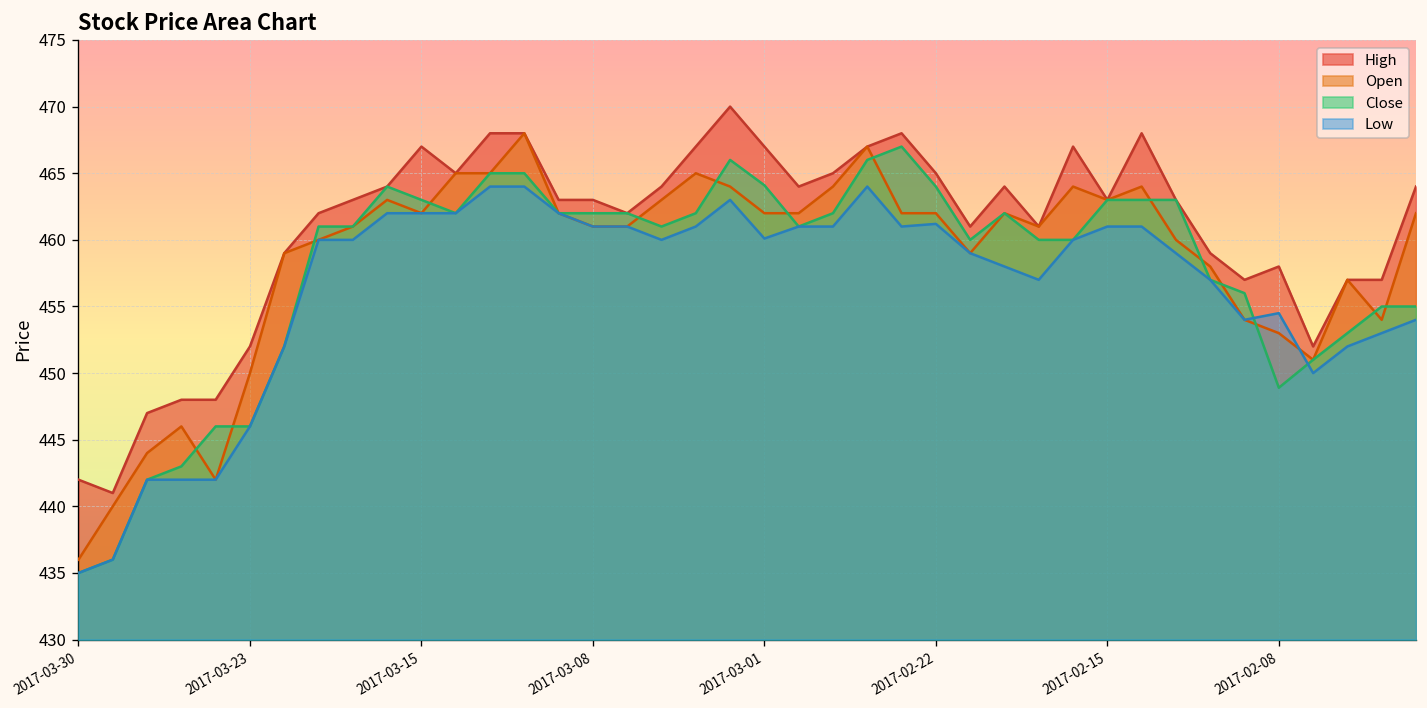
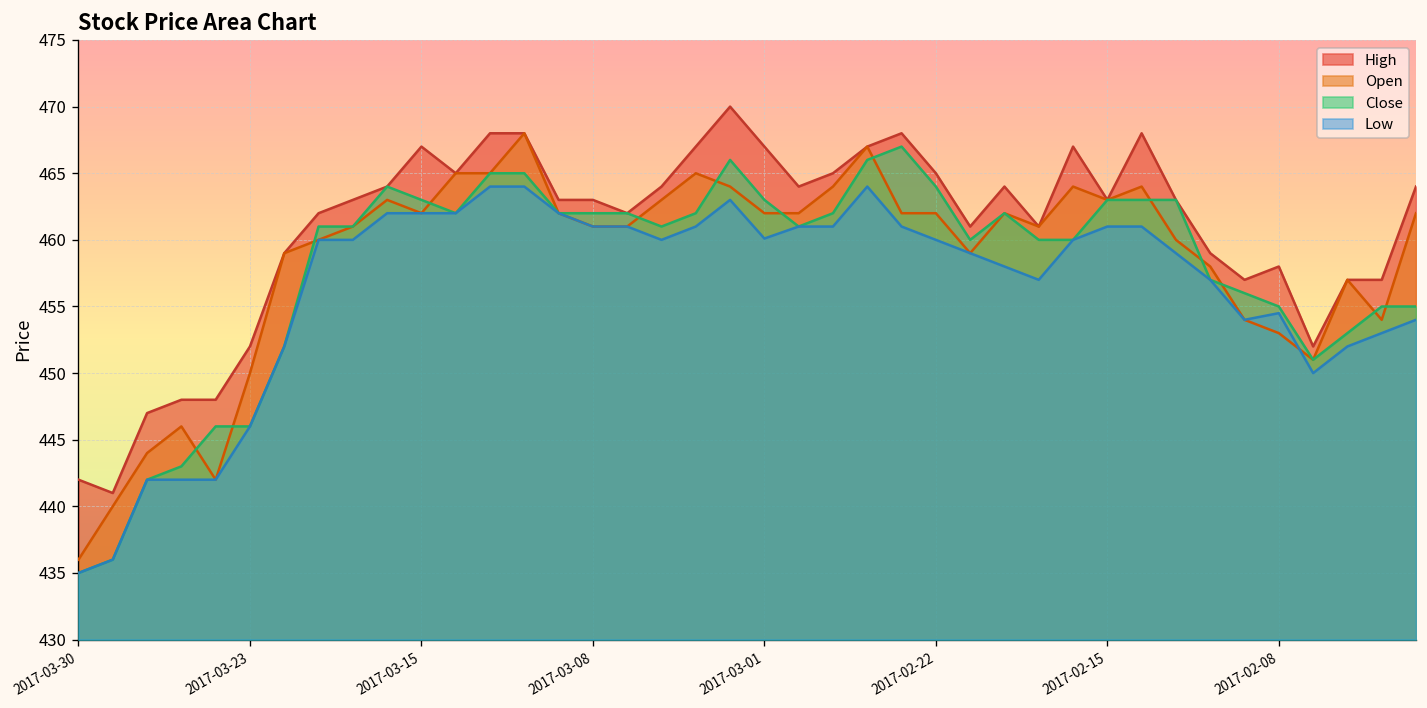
Close, 2017-03-01: 464.1 -> 463.0
Low, 2017-02-22: 461.2 -> 460.0
Close, 2017-02-08: 448.9 -> 455.0
